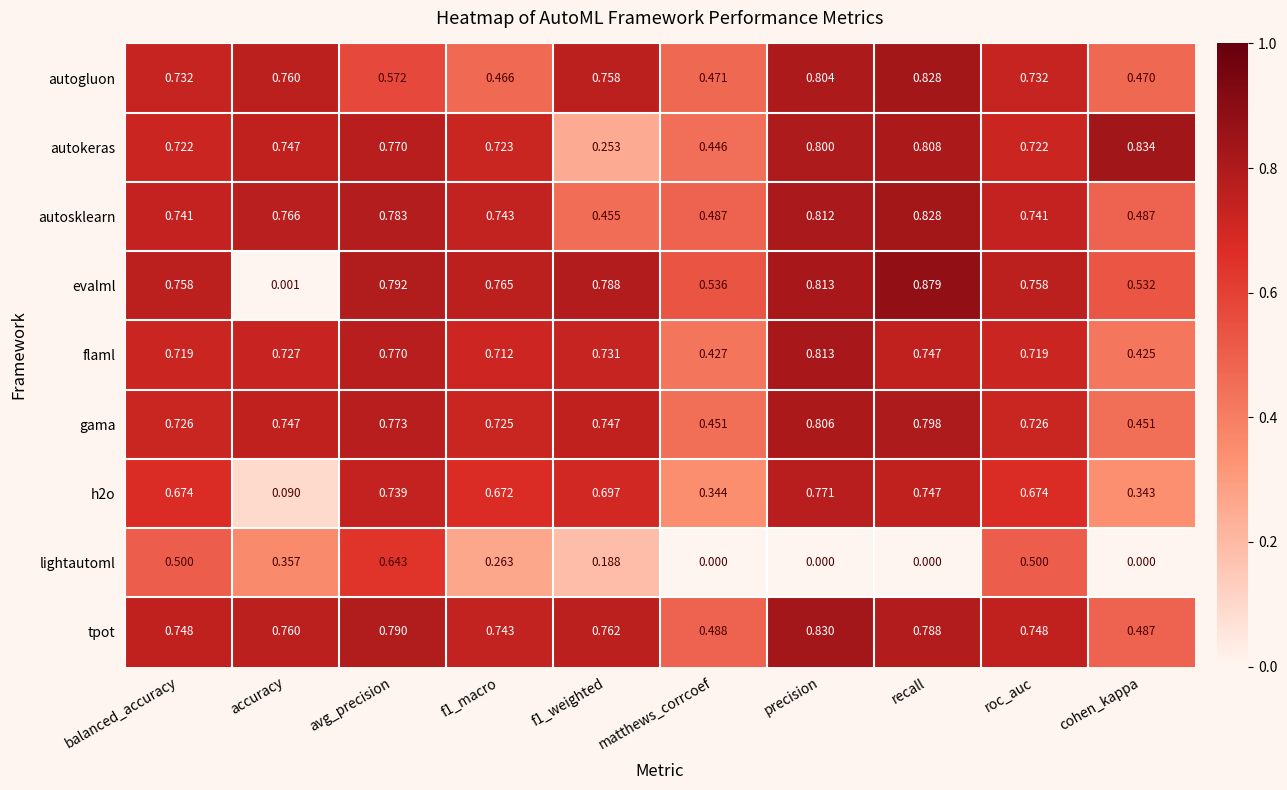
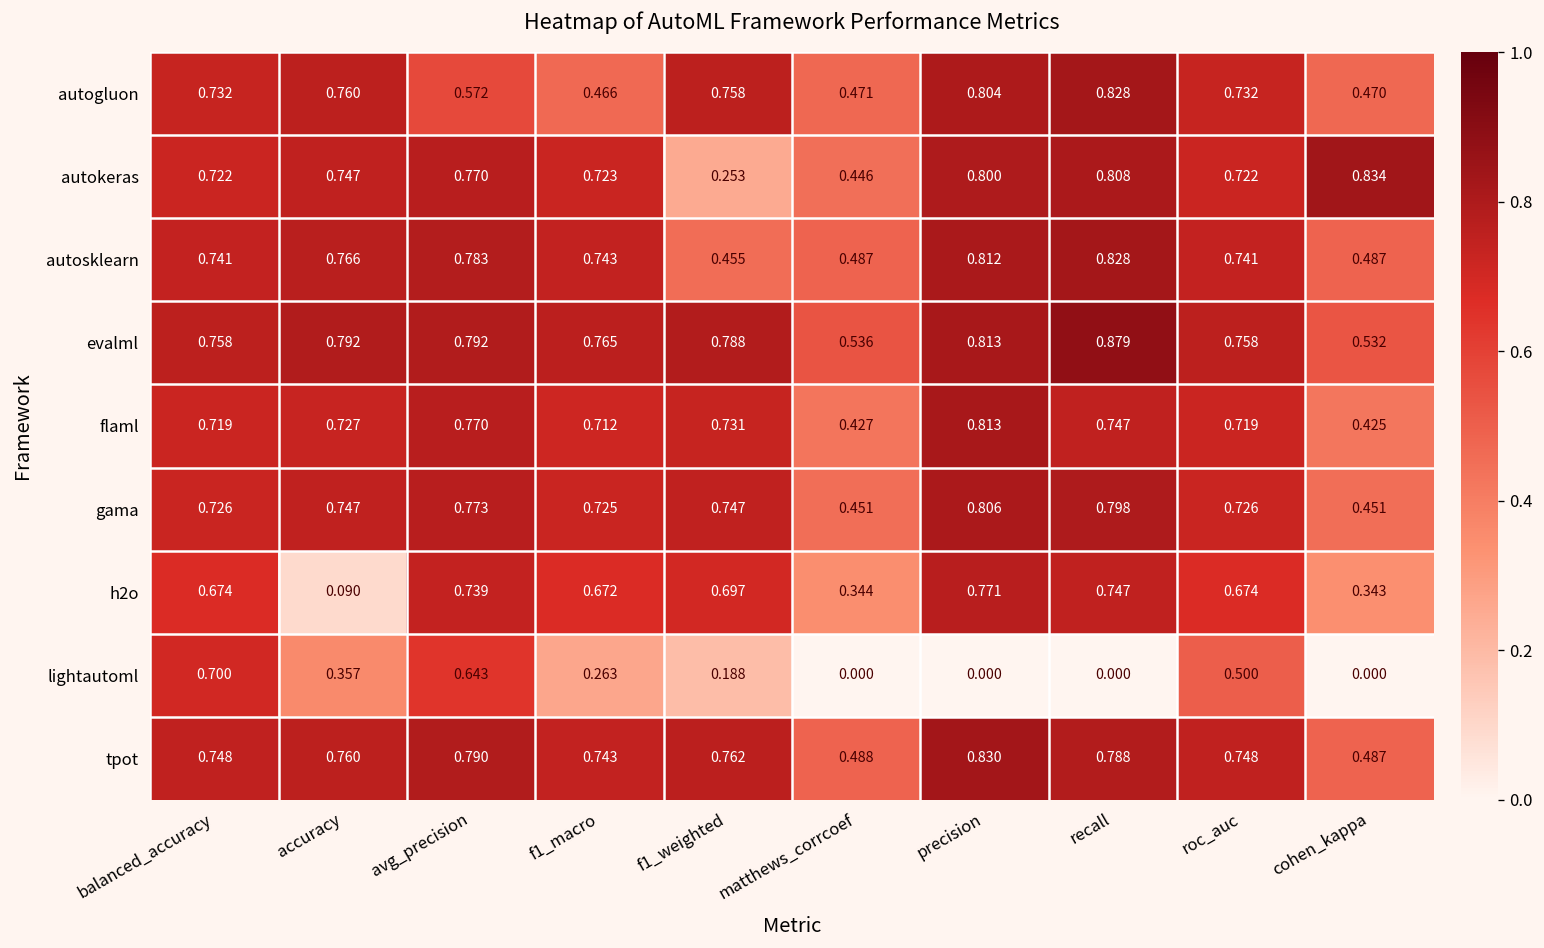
evalml, accuracy: 0.001 -> 0.792
lightautoml, balanced_accuracy: 0.500 -> 0.700
